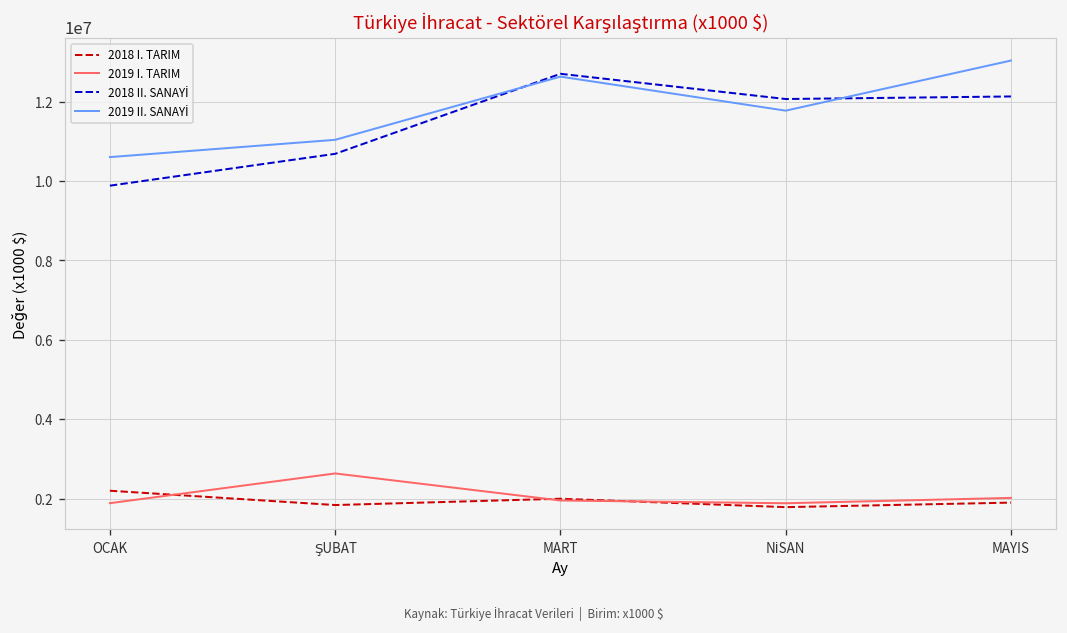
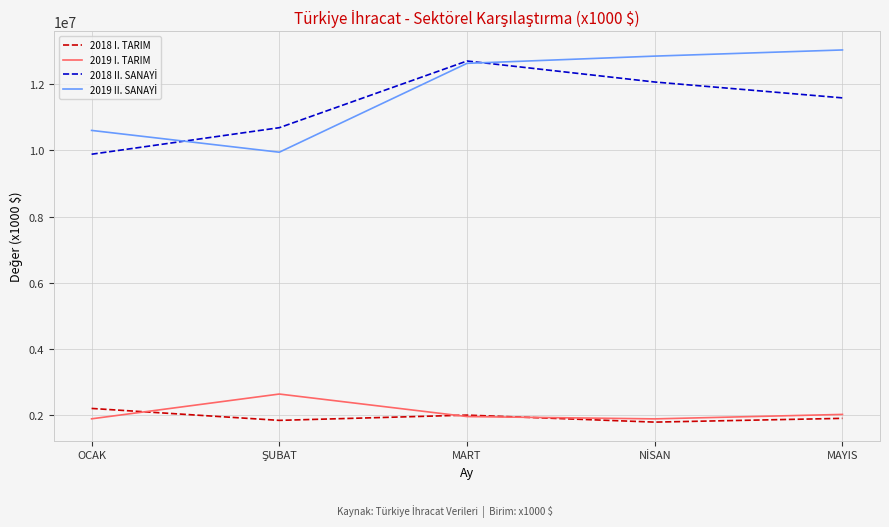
2019 II. SANAYİ, ŞUBAT: 11000000 -> 9900000
2019 II. SANAYİ, NİSAN: 11800000 -> 12900000
2018 II. SANAYİ, MAYIS: 12100000 -> 11600000
